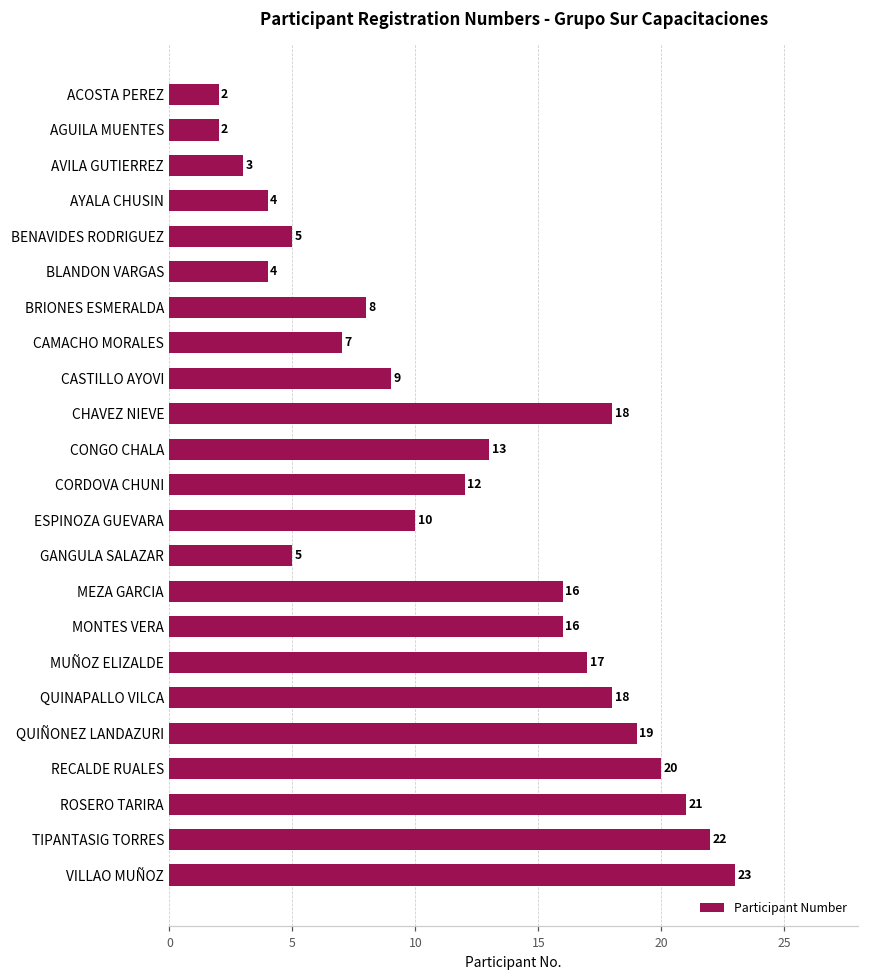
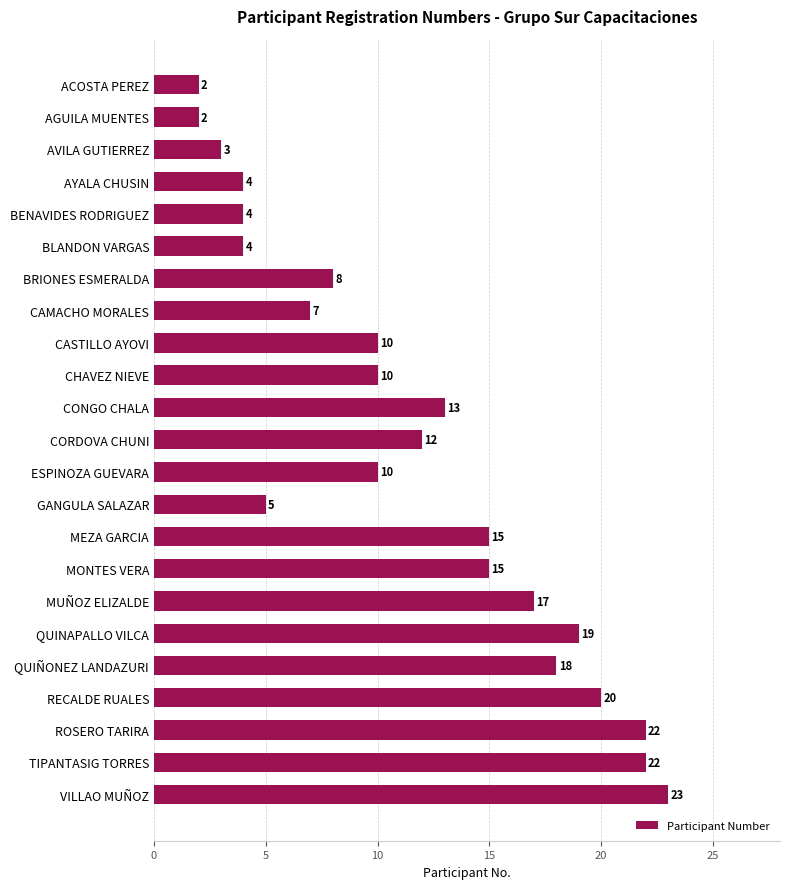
BENAVIDES RODRIGUEZ: 5 -> 4
CASTILLO AYOVI: 9 -> 10
CHAVEZ NIEVE: 18 -> 10
MEZA GARCIA: 16 -> 15
MONTES VERA: 16 -> 15
QUINAPALLO VILCA: 18 -> 19
QUIÑONEZ LANDAZURI: 19 -> 18
ROSERO TARIRA: 21 -> 22
